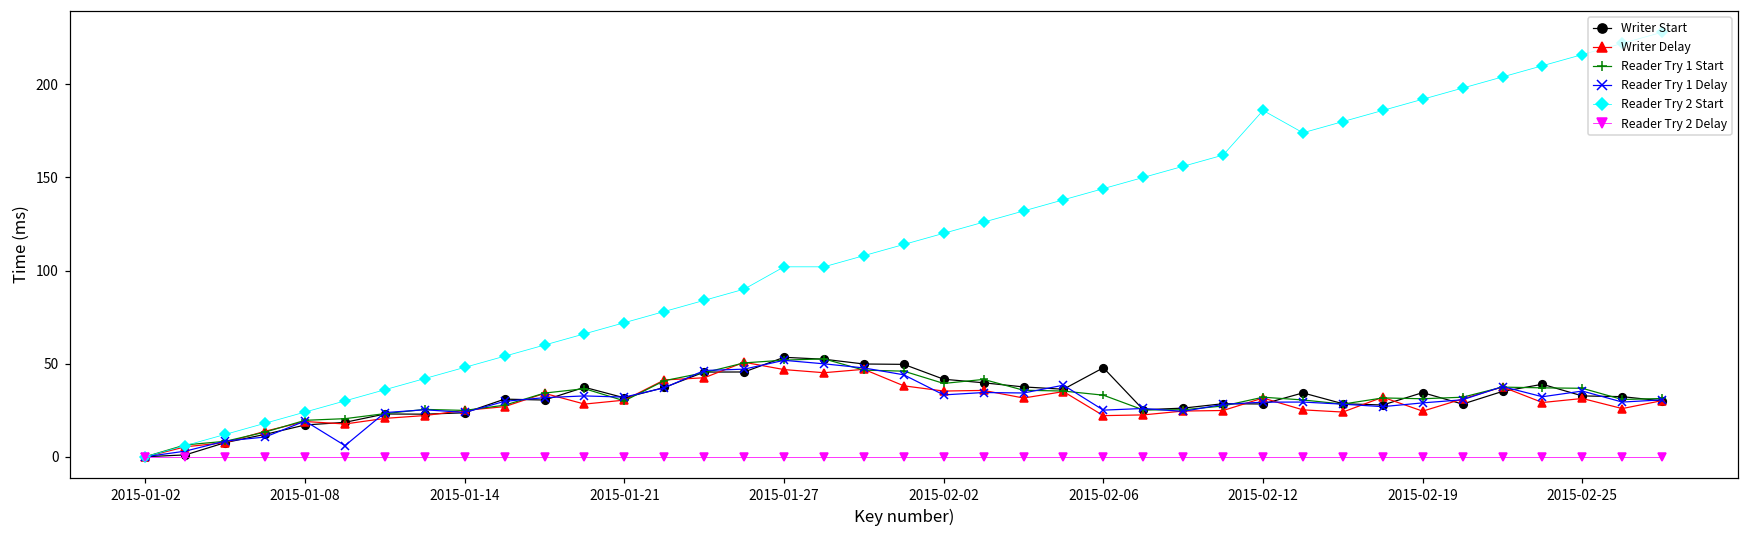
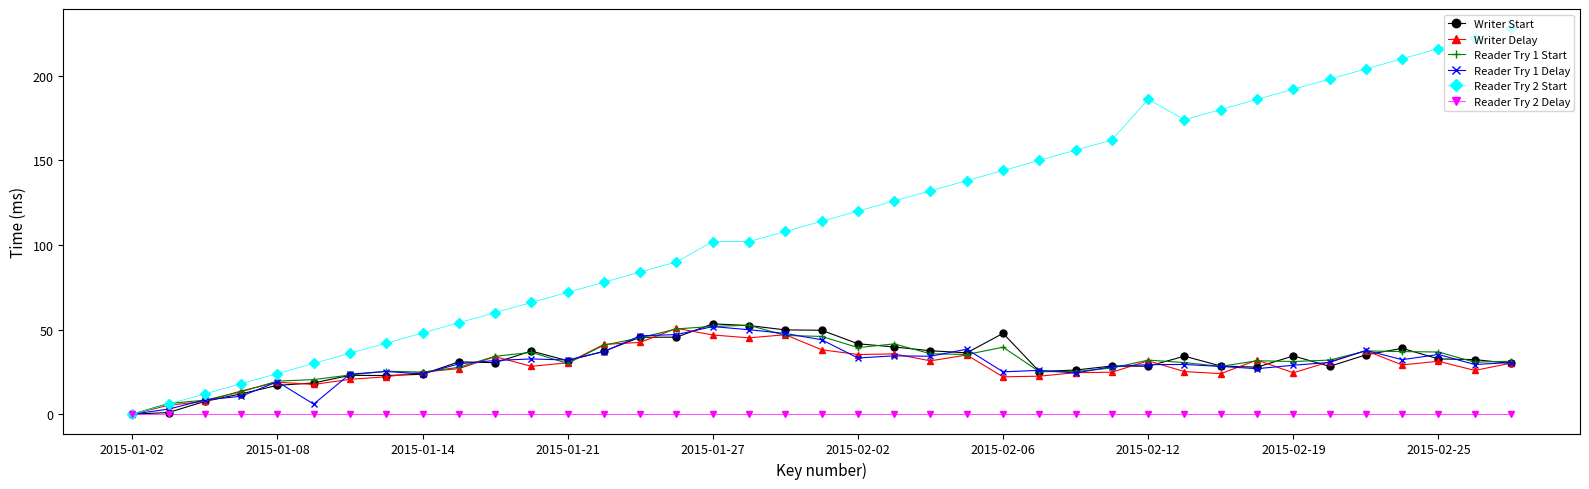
Reader Try 1 Start, 2015-02-06: 33 -> 40
